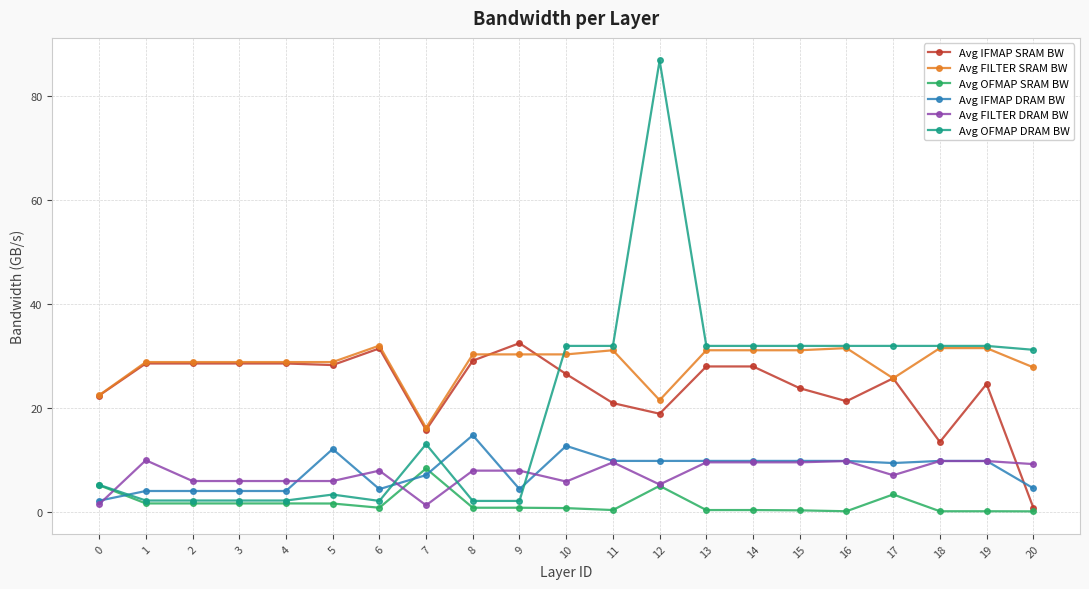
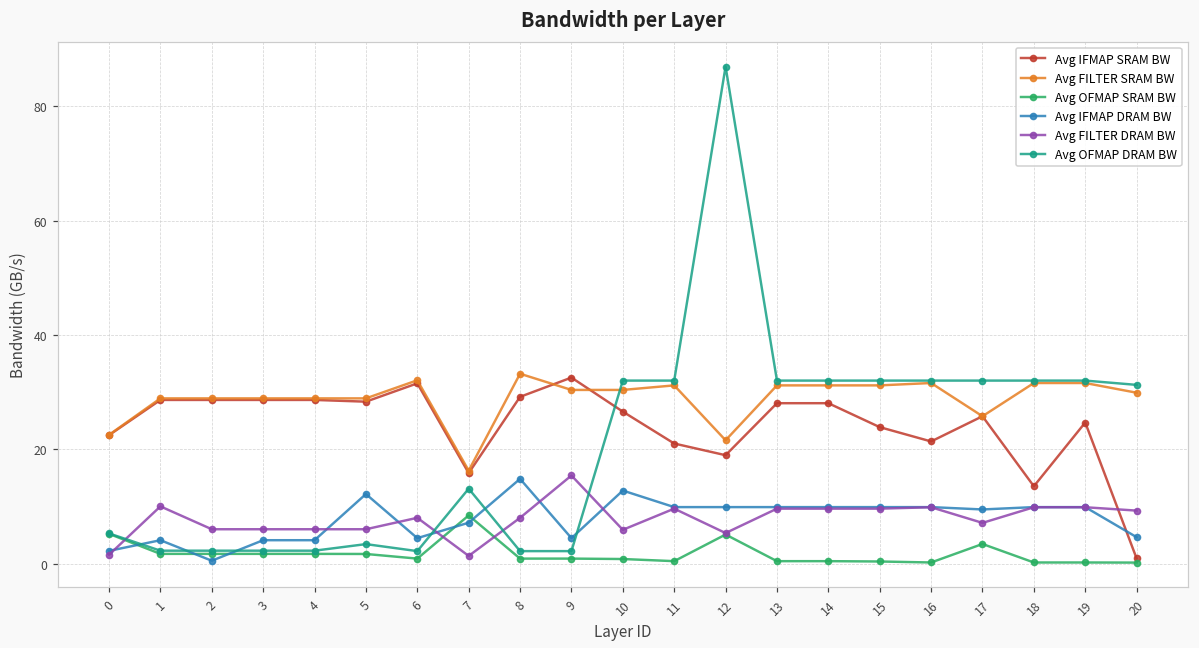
Avg IFMAP DRAM BW, 2: 4 -> 0
Avg FILTER SRAM BW, 8: 30 -> 33
Avg FILTER DRAM BW, 9: 8 -> 15
Avg FILTER SRAM BW, 20: 28 -> 30
